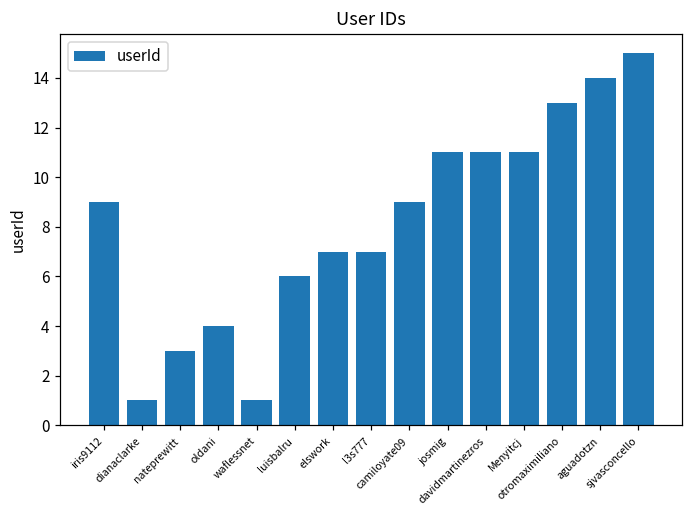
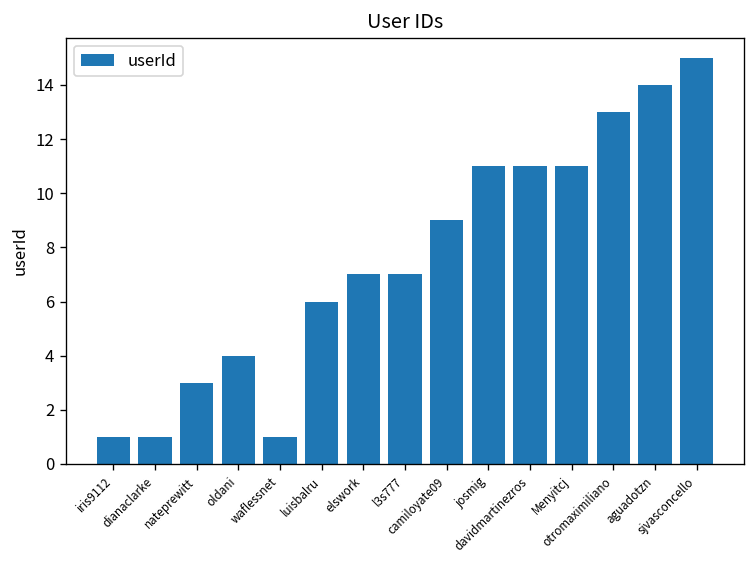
iris9112: 9 -> 1
